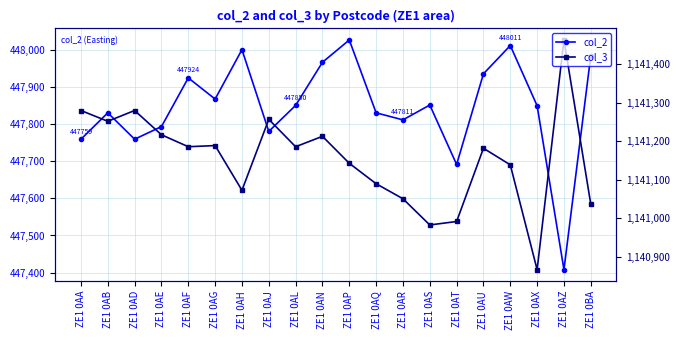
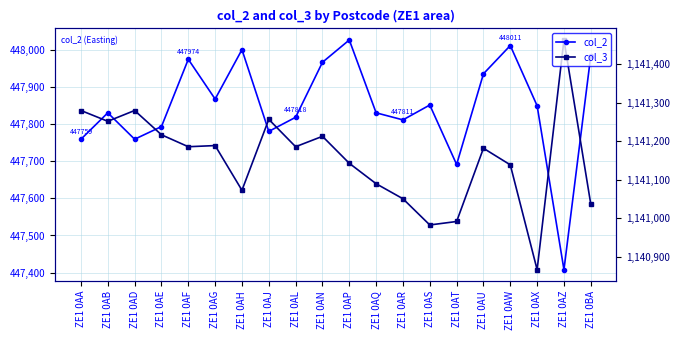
col_2, ZE1 0AF: 447924 -> 447974
col_2, ZE1 0AL: 447850 -> 447818
